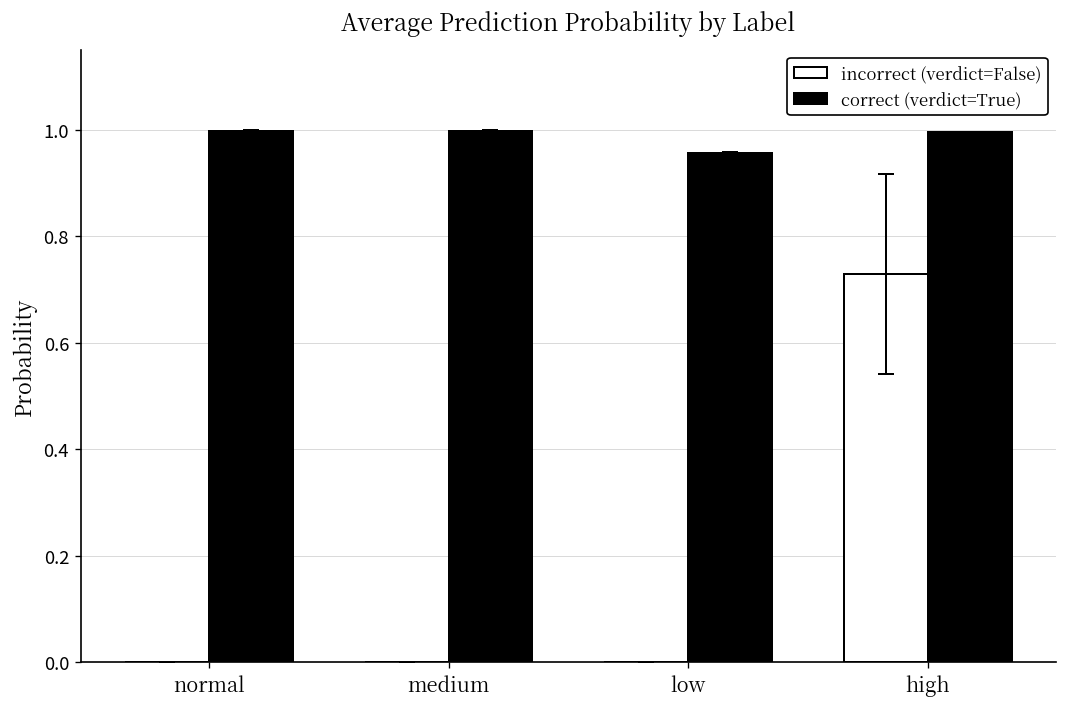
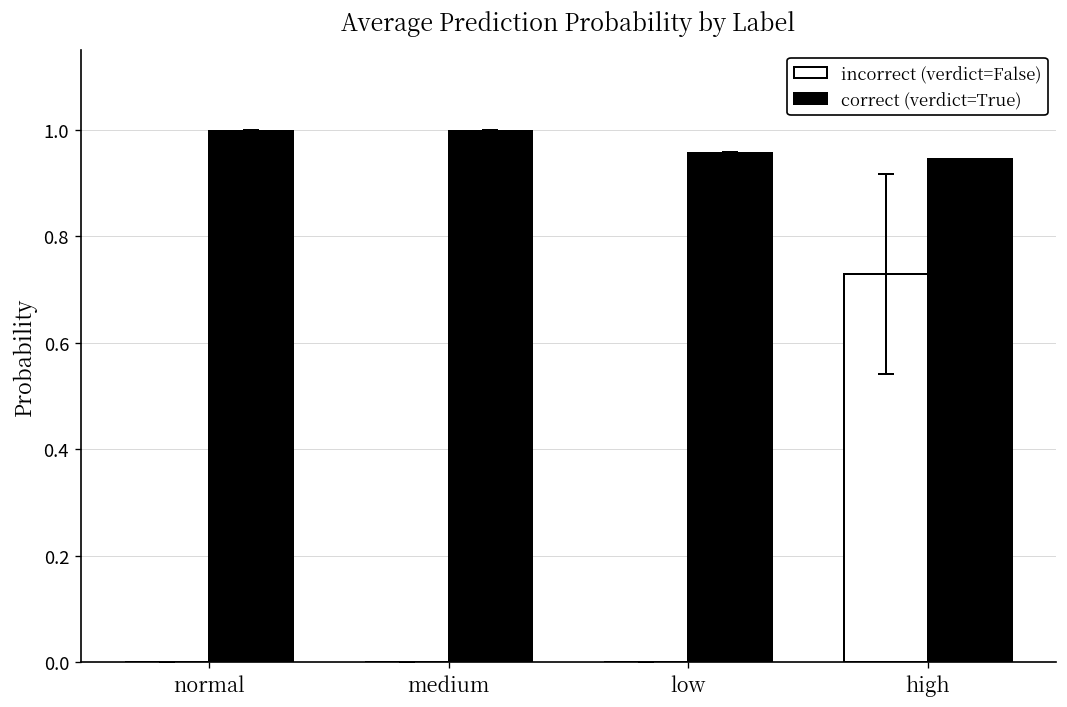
correct (verdict=True), high: 0.99 -> 0.94
